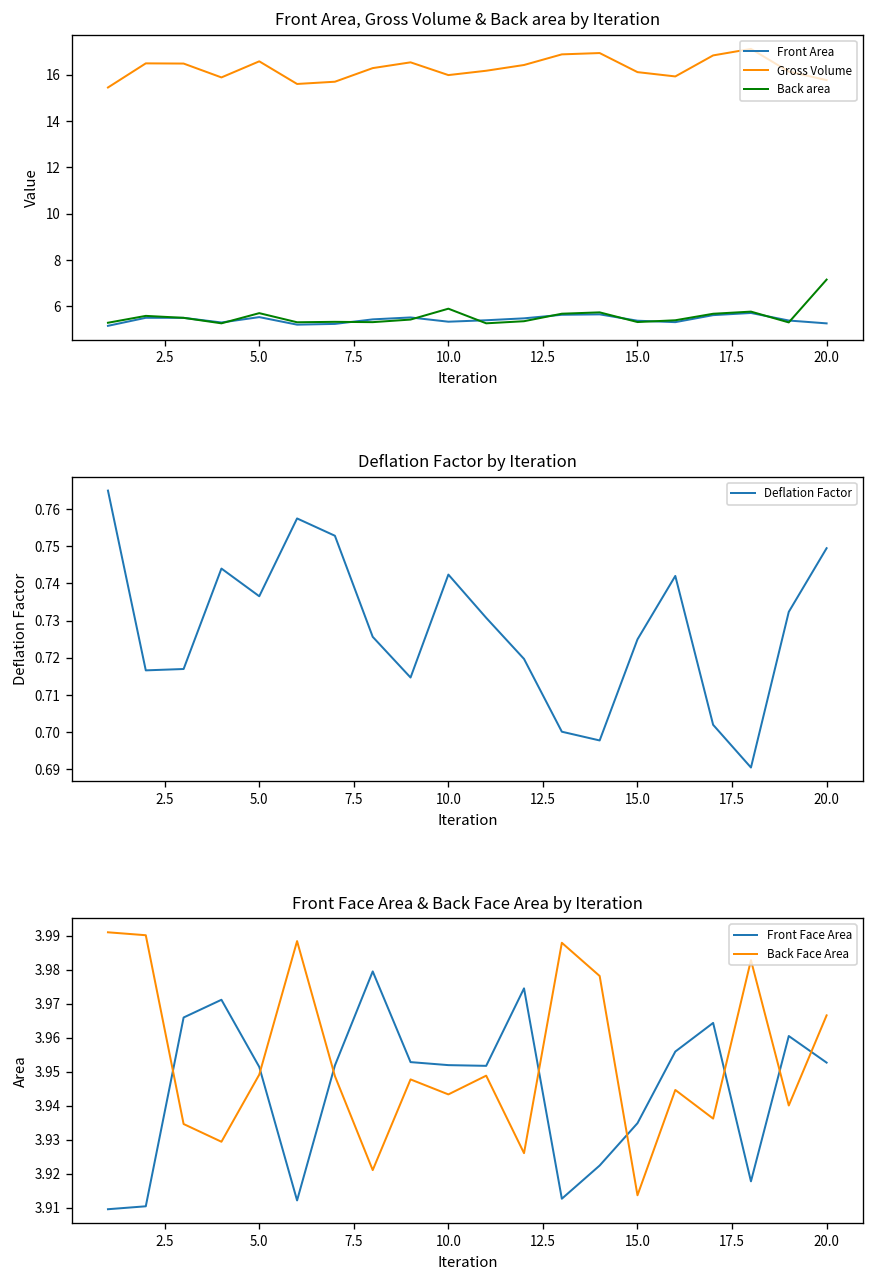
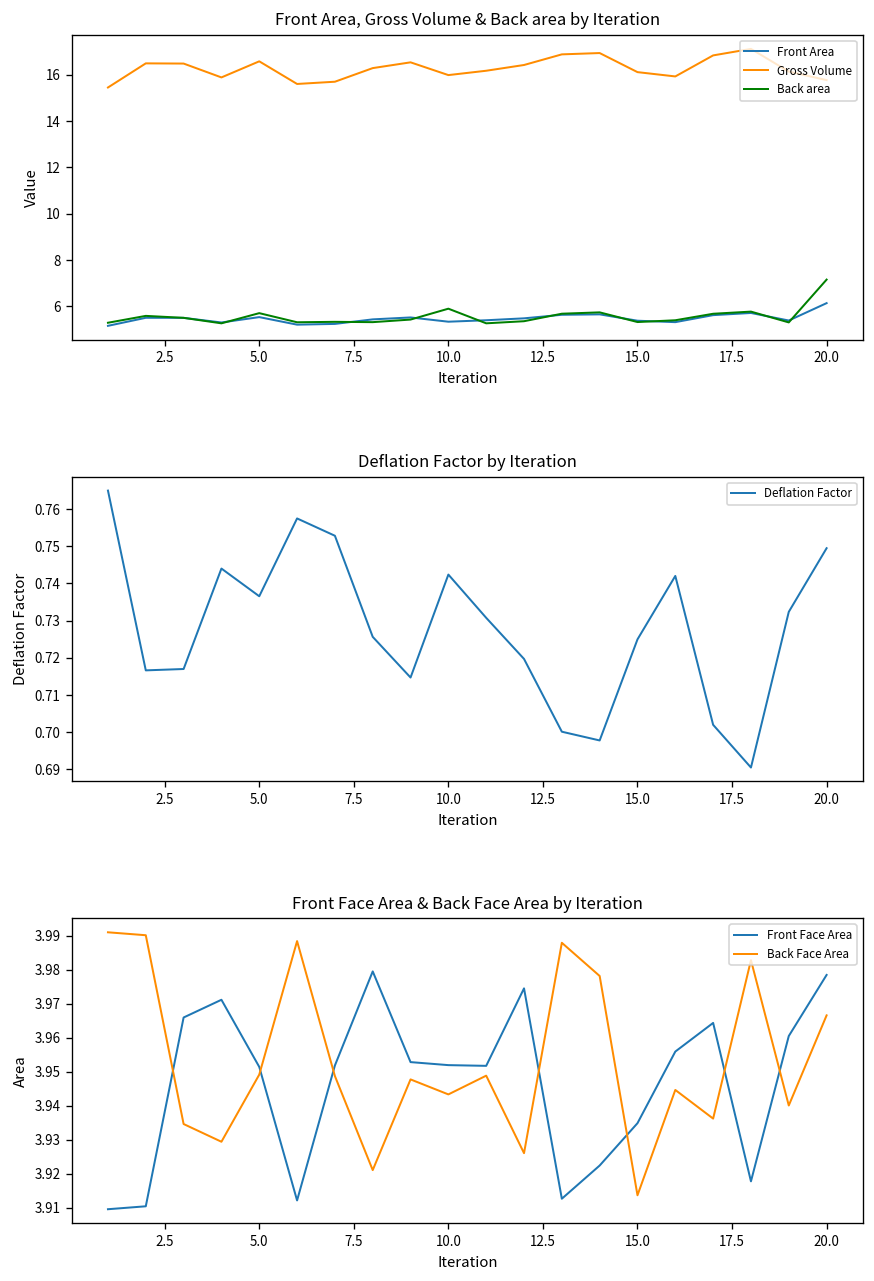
Front Area, Gross Volume & Back area by Iteration, Front Area, 20.0: 5.3 -> 6.1
Front Face Area & Back Face Area by Iteration, Front Face Area, 20.0: 3.953 -> 3.978
